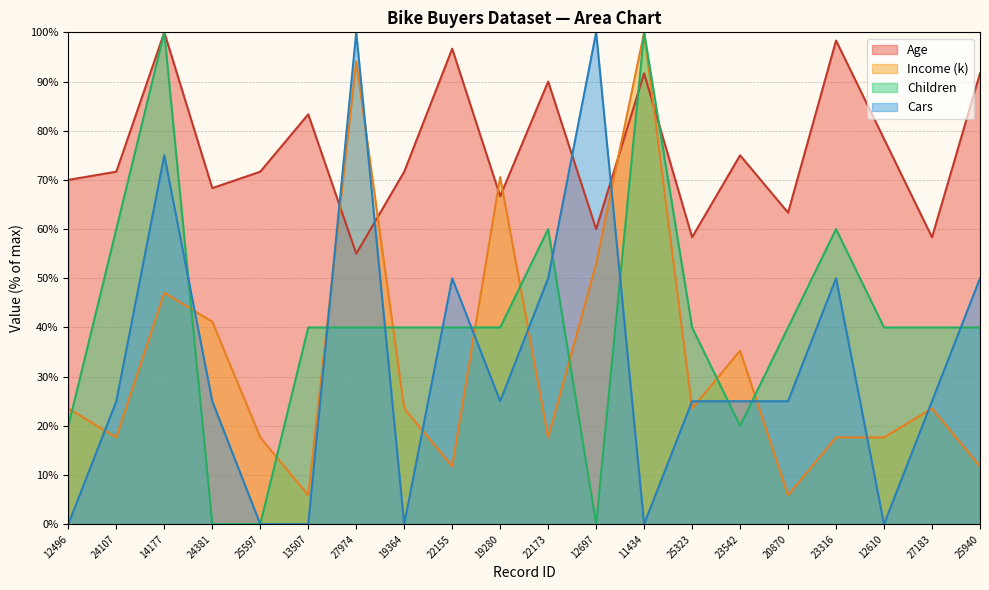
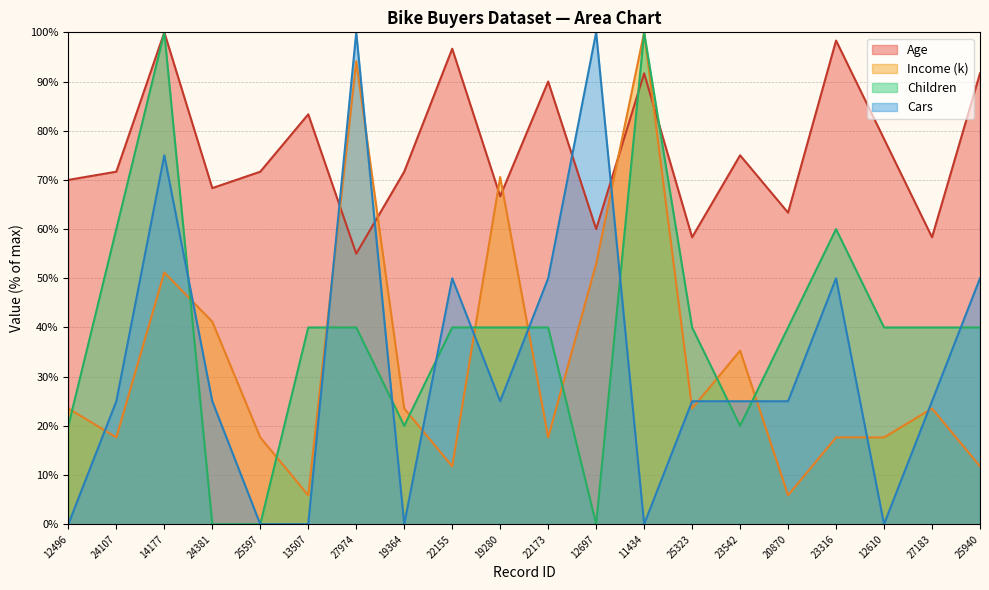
Income (k), 14177: 47% -> 51%
Children, 19364: 40% -> 20%
Children, 22173: 60% -> 40%
